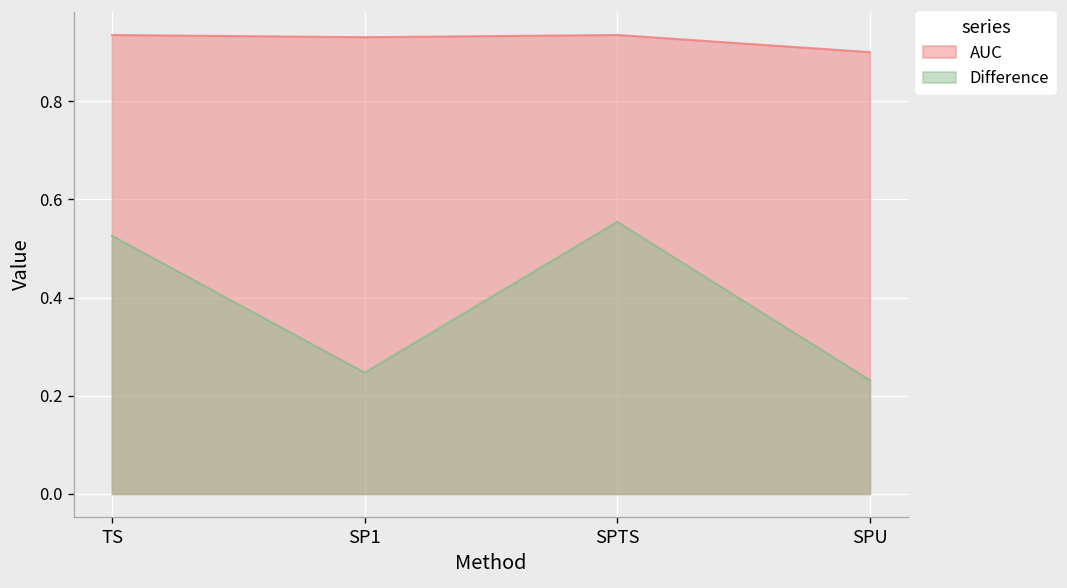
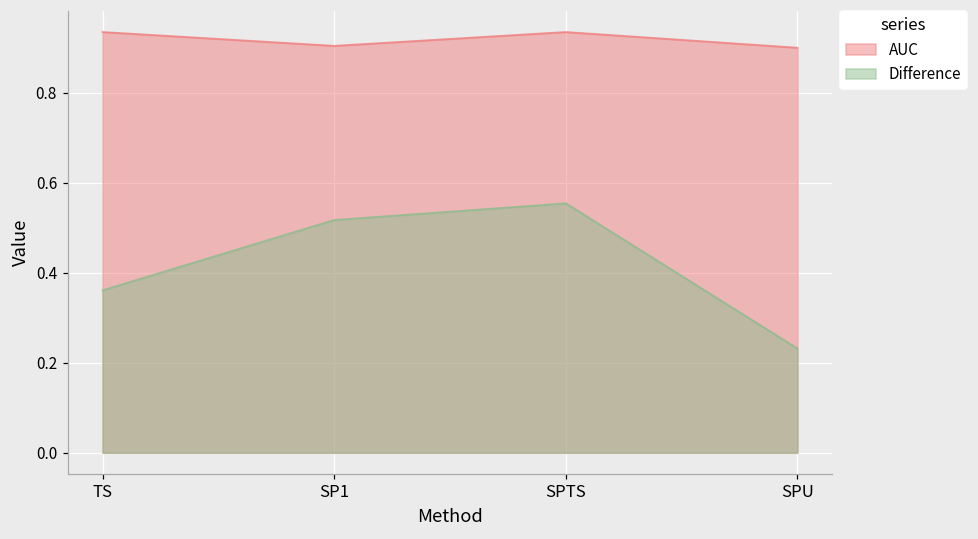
Difference, TS: 0.53 -> 0.36
AUC, SP1: 0.93 -> 0.90
Difference, SP1: 0.25 -> 0.52
